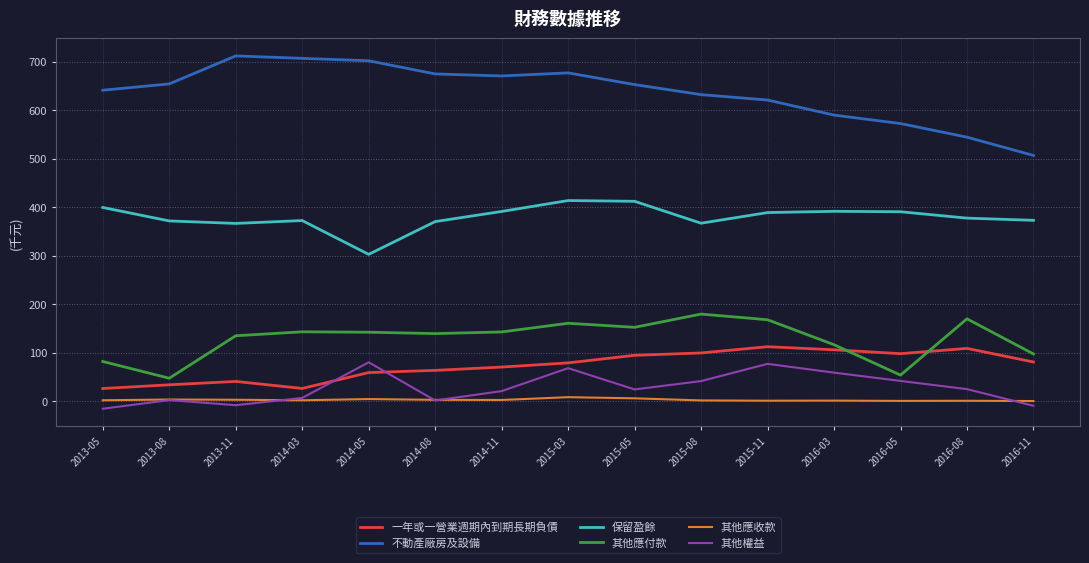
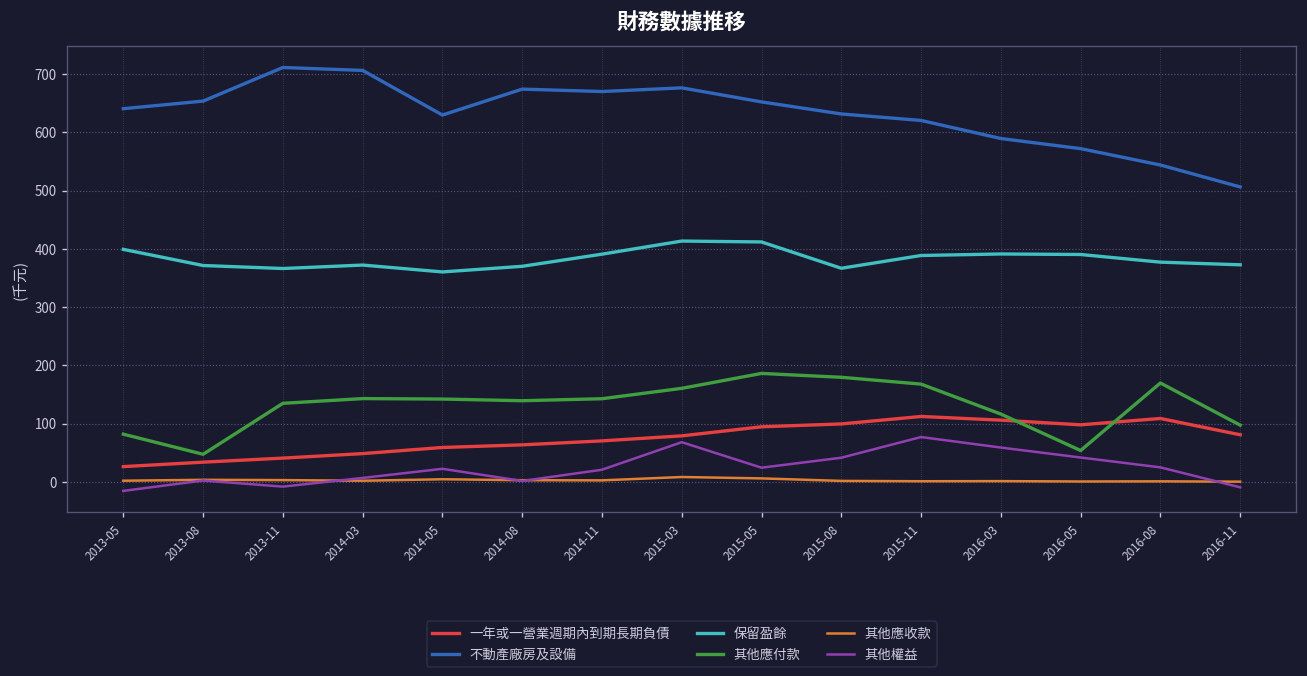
一年或一營業週期內到期長期負債, 2014-03: 30 -> 50
不動產廠房及設備, 2014-05: 700 -> 630
保留盈餘, 2014-05: 300 -> 360
其他權益, 2014-05: 80 -> 20
其他應付款, 2015-05: 150 -> 190
